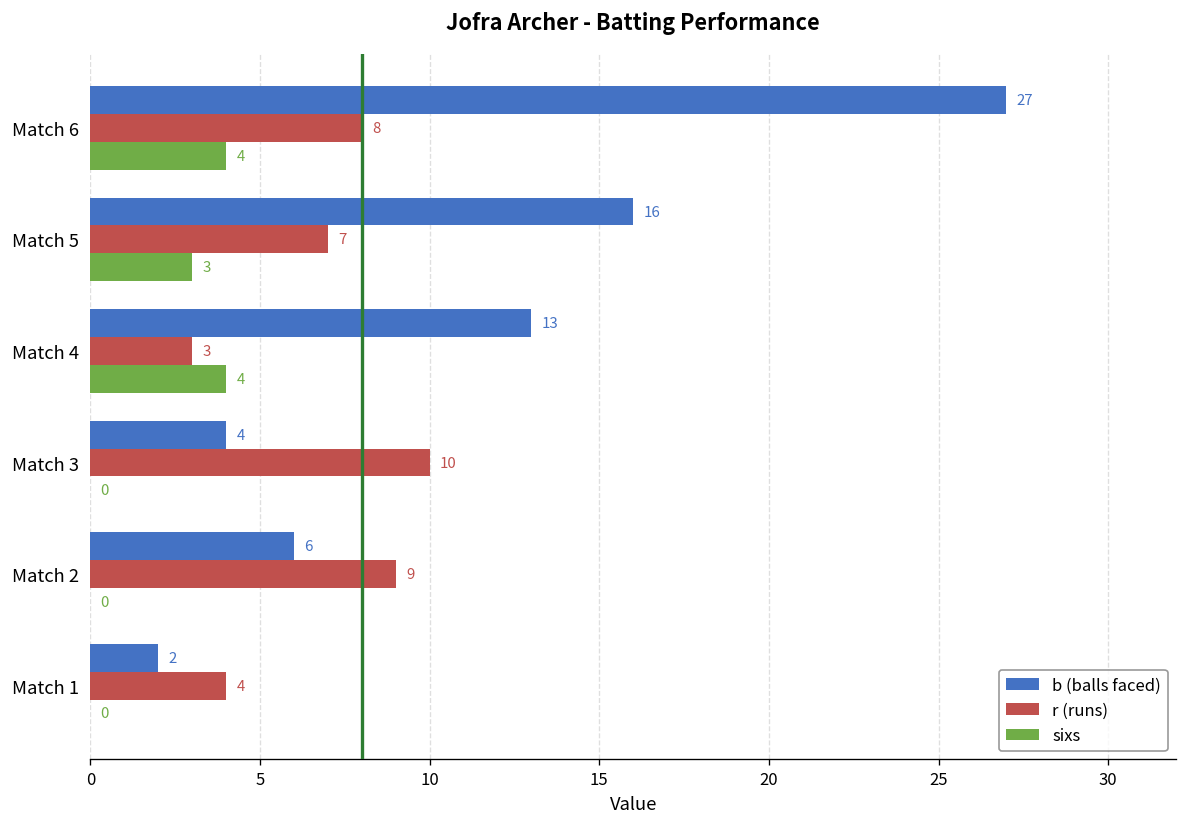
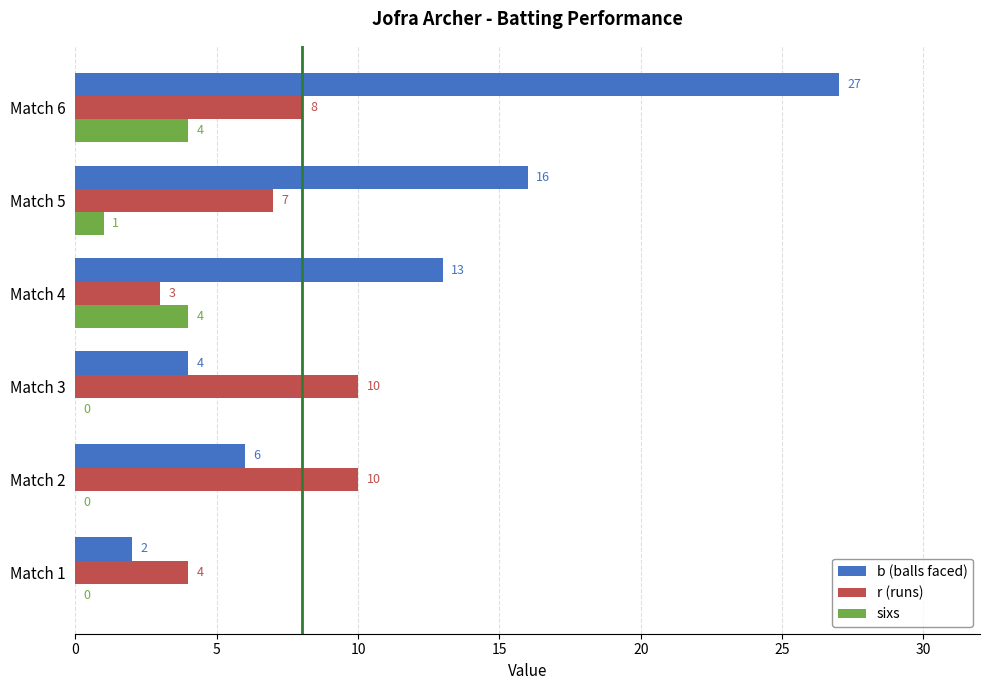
sixs, Match 5: 3 -> 1
r (runs), Match 2: 9 -> 10
